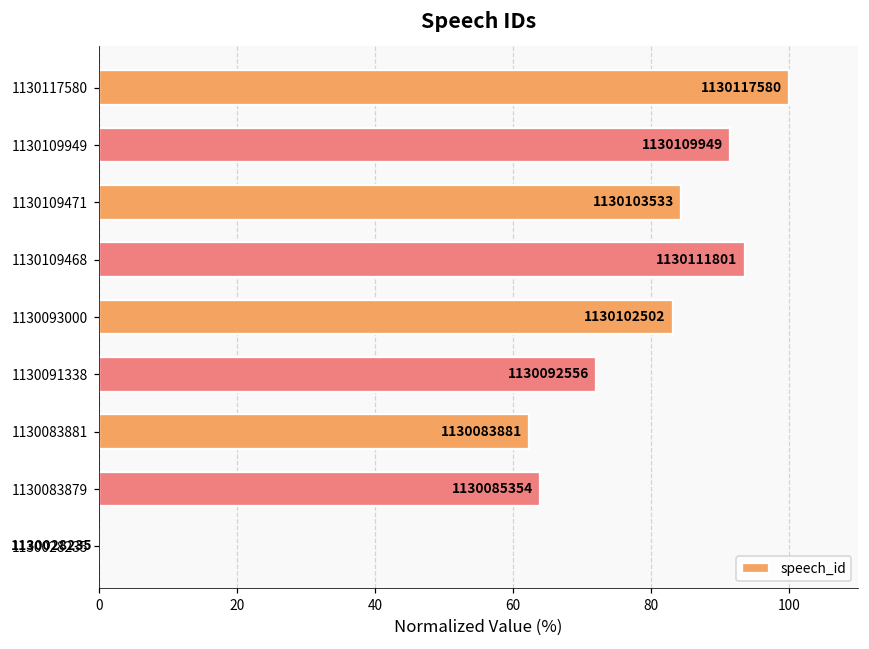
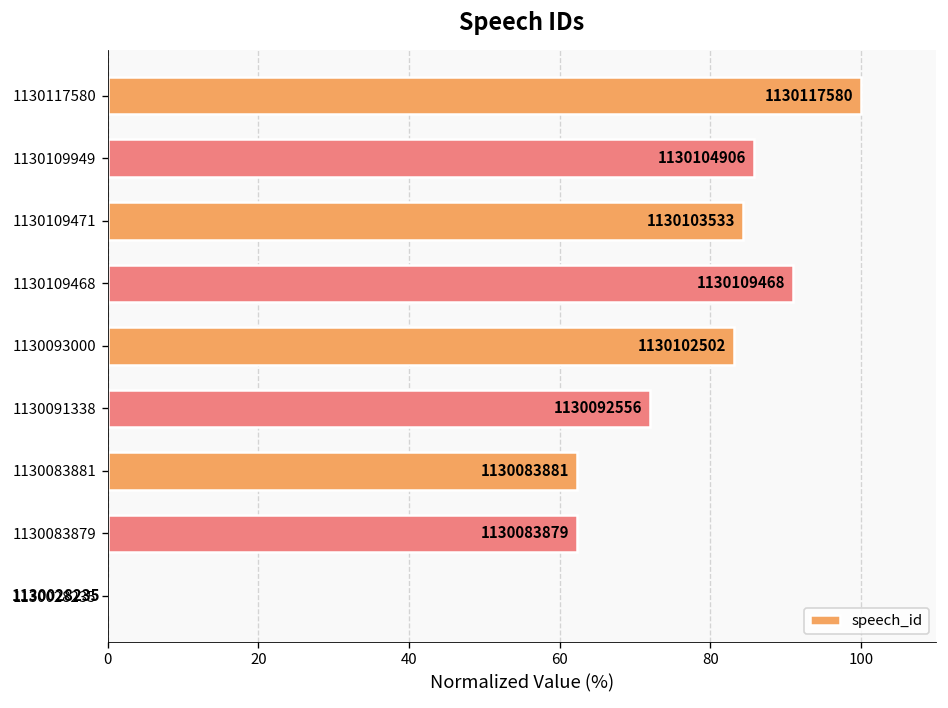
1130109949: 1130109949 -> 1130104906
1130109468: 1130111801 -> 1130109468
1130083879: 1130085354 -> 1130083879
